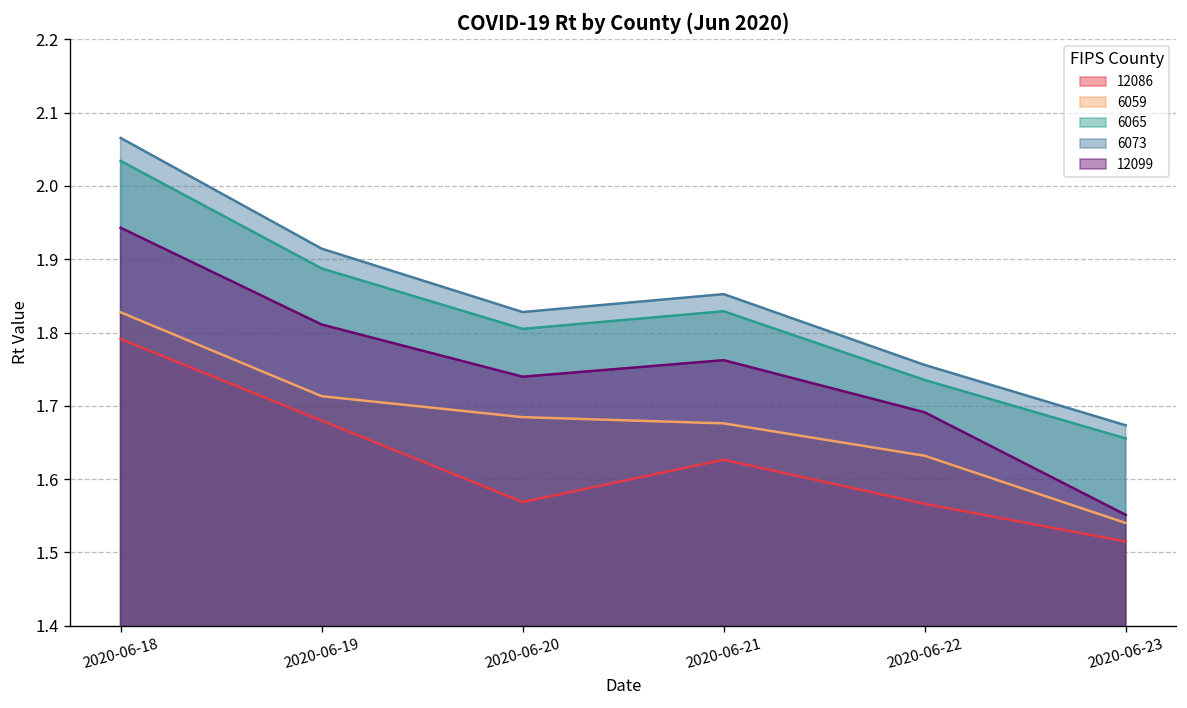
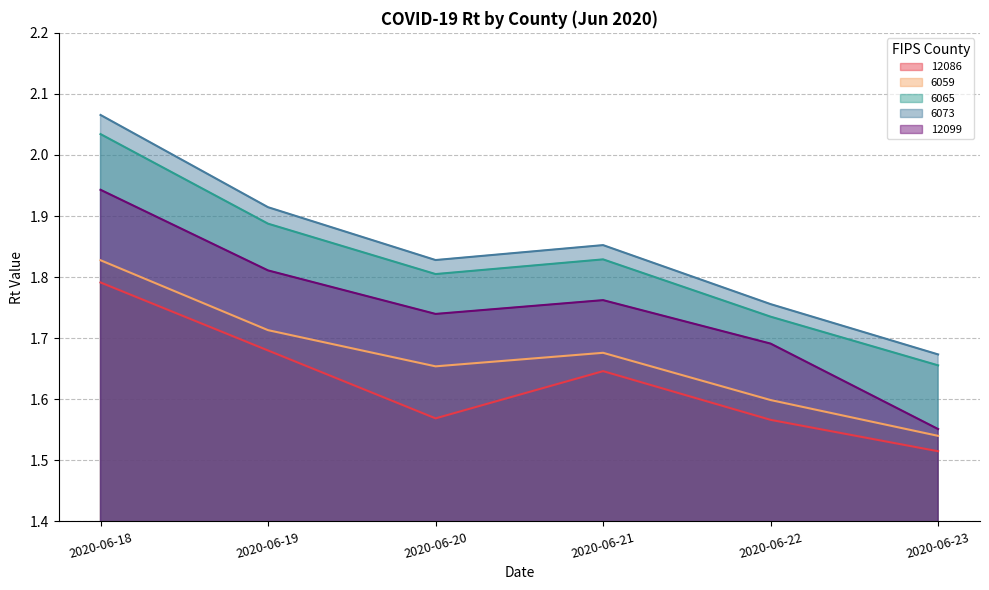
6059, 2020-06-20: 1.68 -> 1.65
12086, 2020-06-21: 1.63 -> 1.65
6059, 2020-06-22: 1.63 -> 1.60
